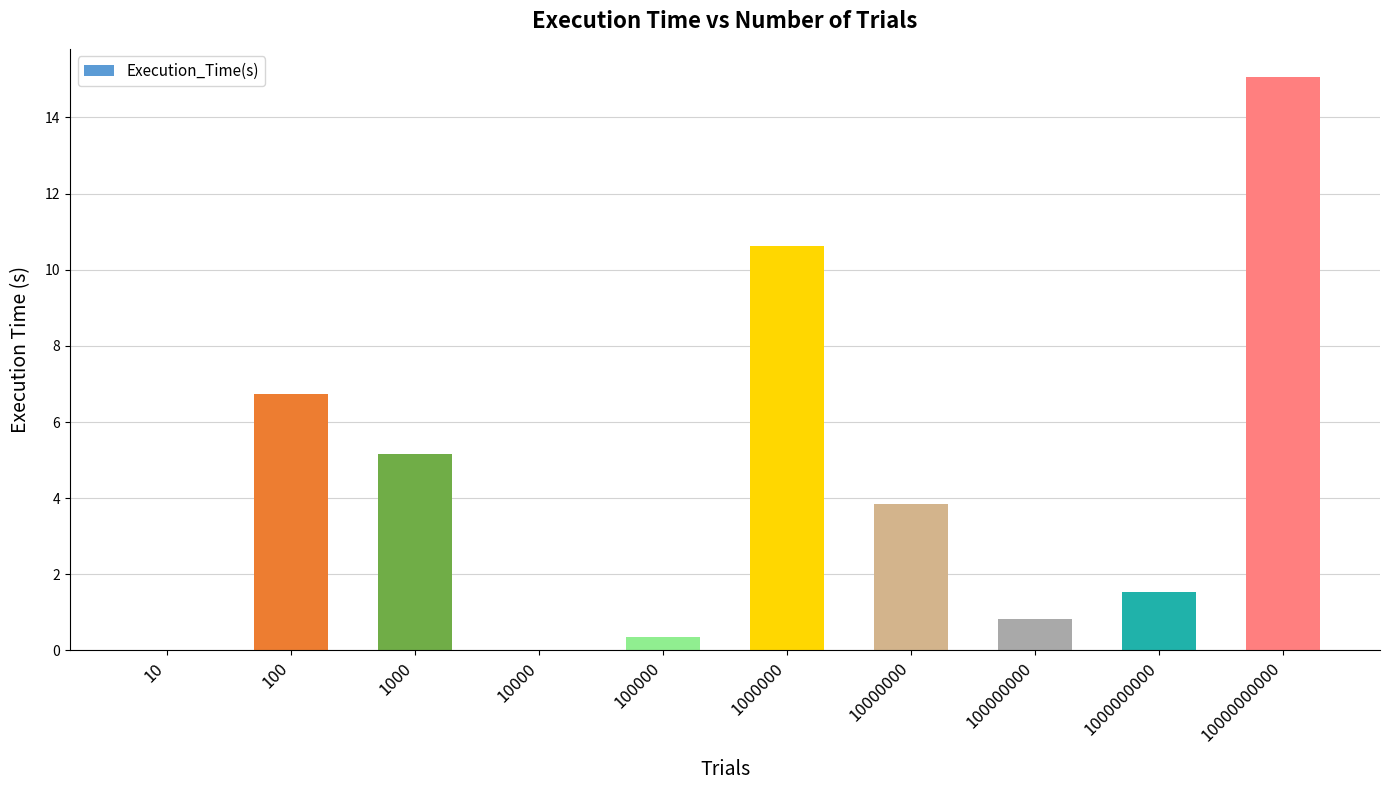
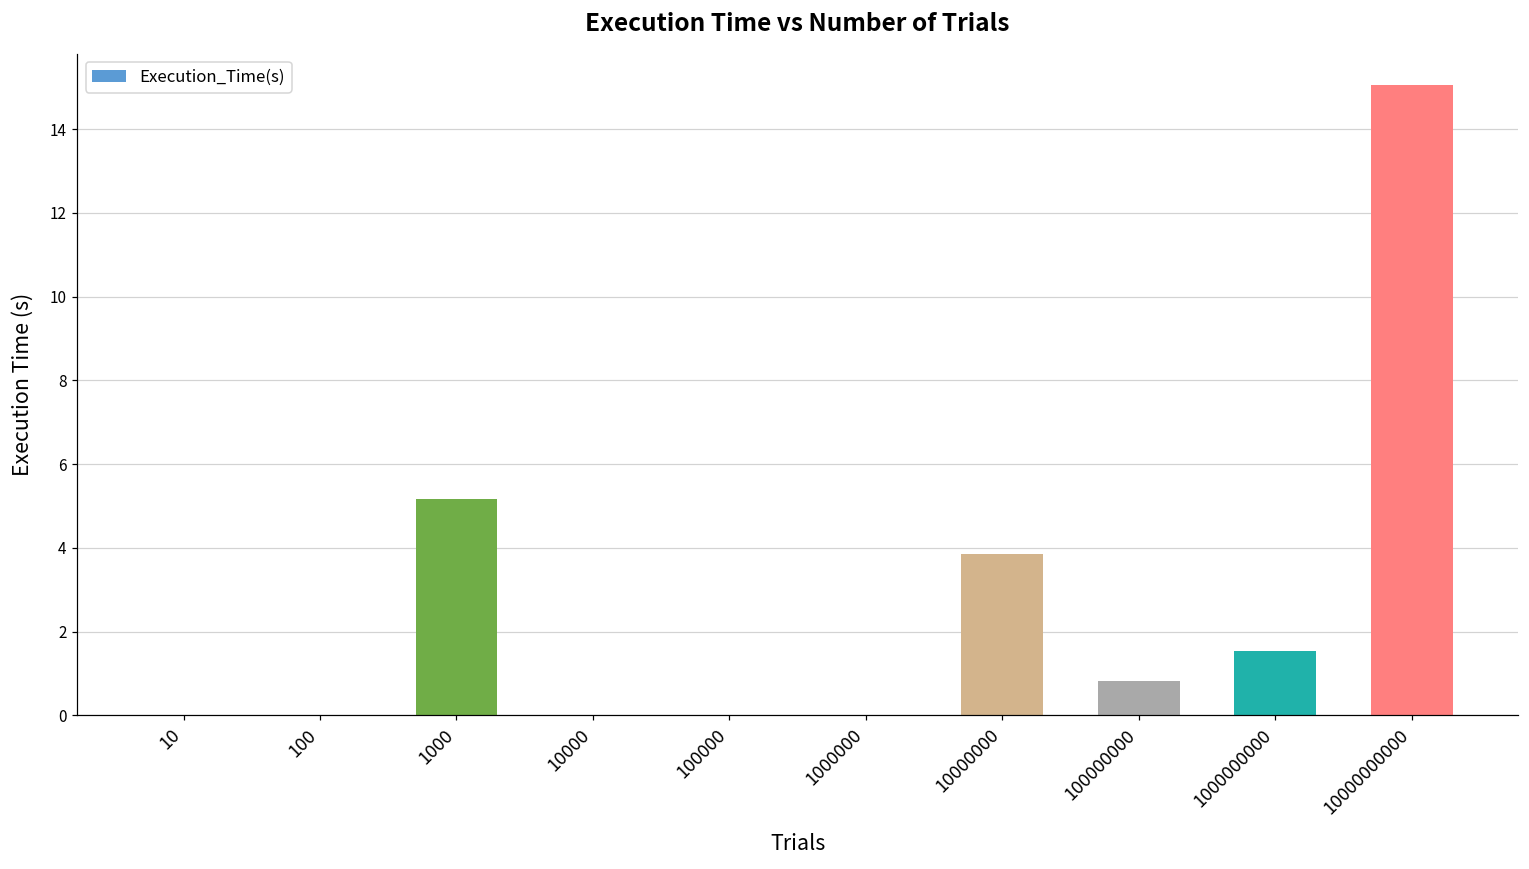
100: 6.7 -> 0.0
100000: 0.4 -> 0.0
1000000: 10.6 -> 0.0
